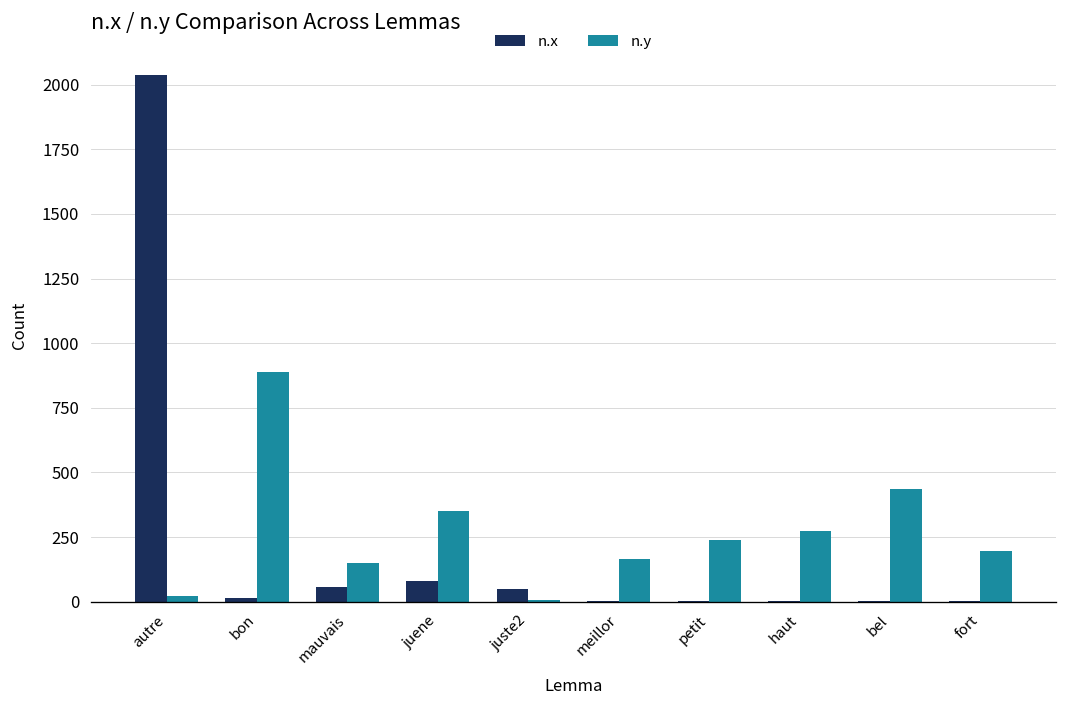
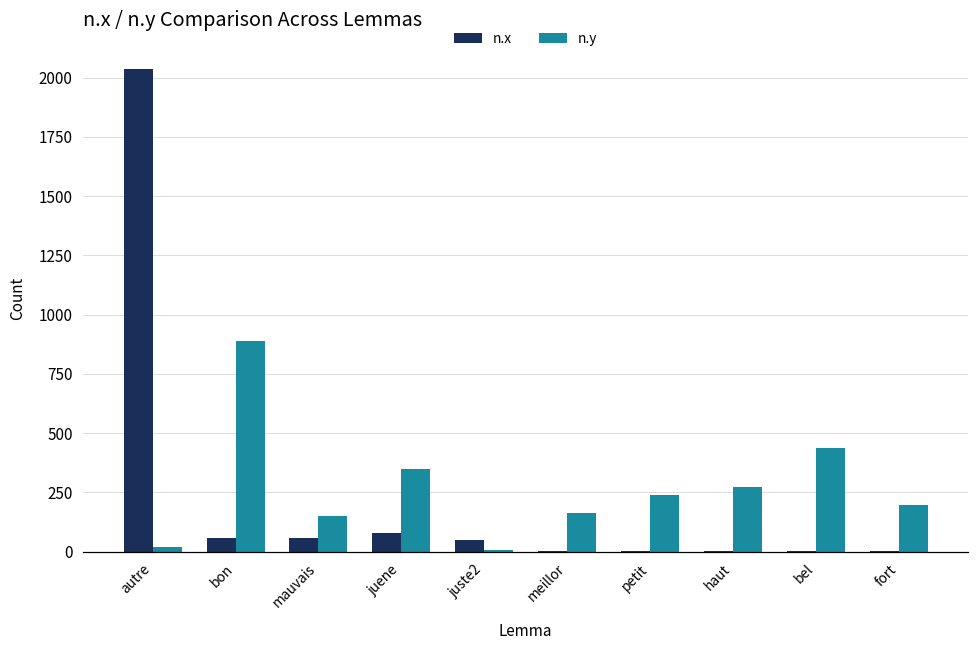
n.x, bon: 20 -> 60
